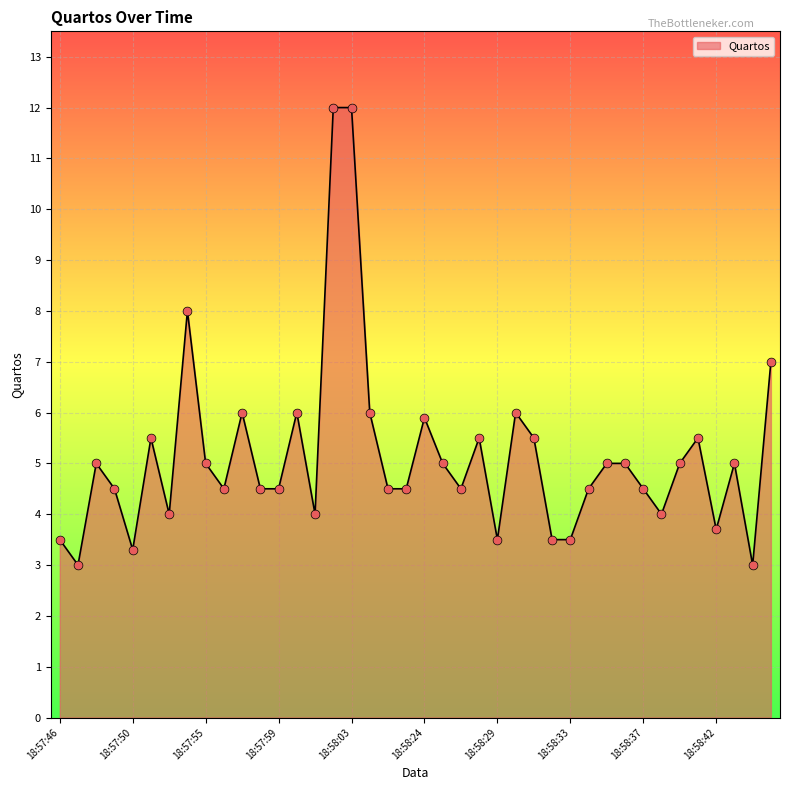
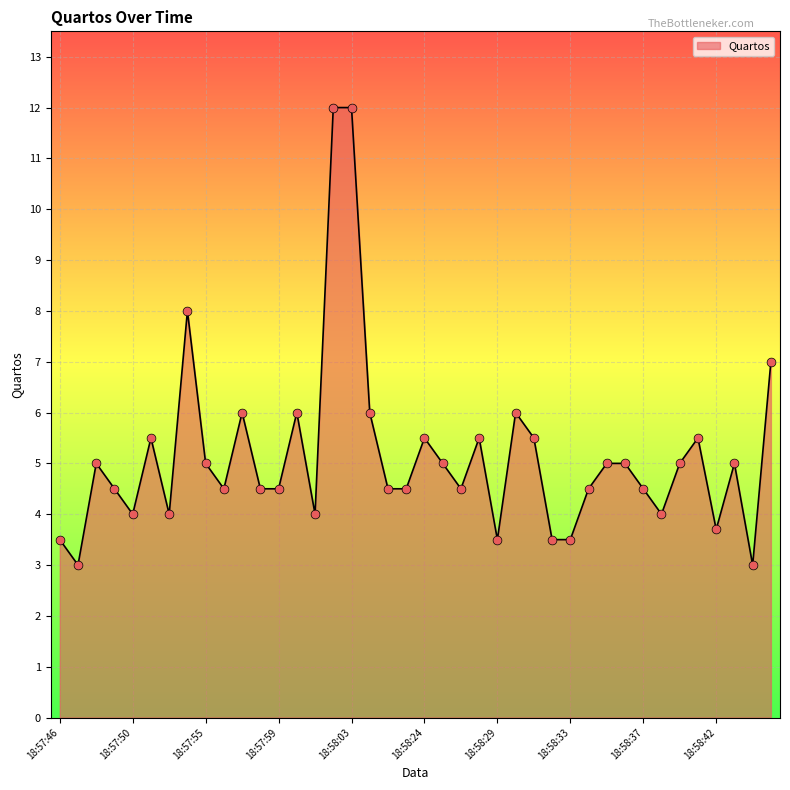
18:57:50: 3.3 -> 4.0
18:58:24: 5.9 -> 5.5
